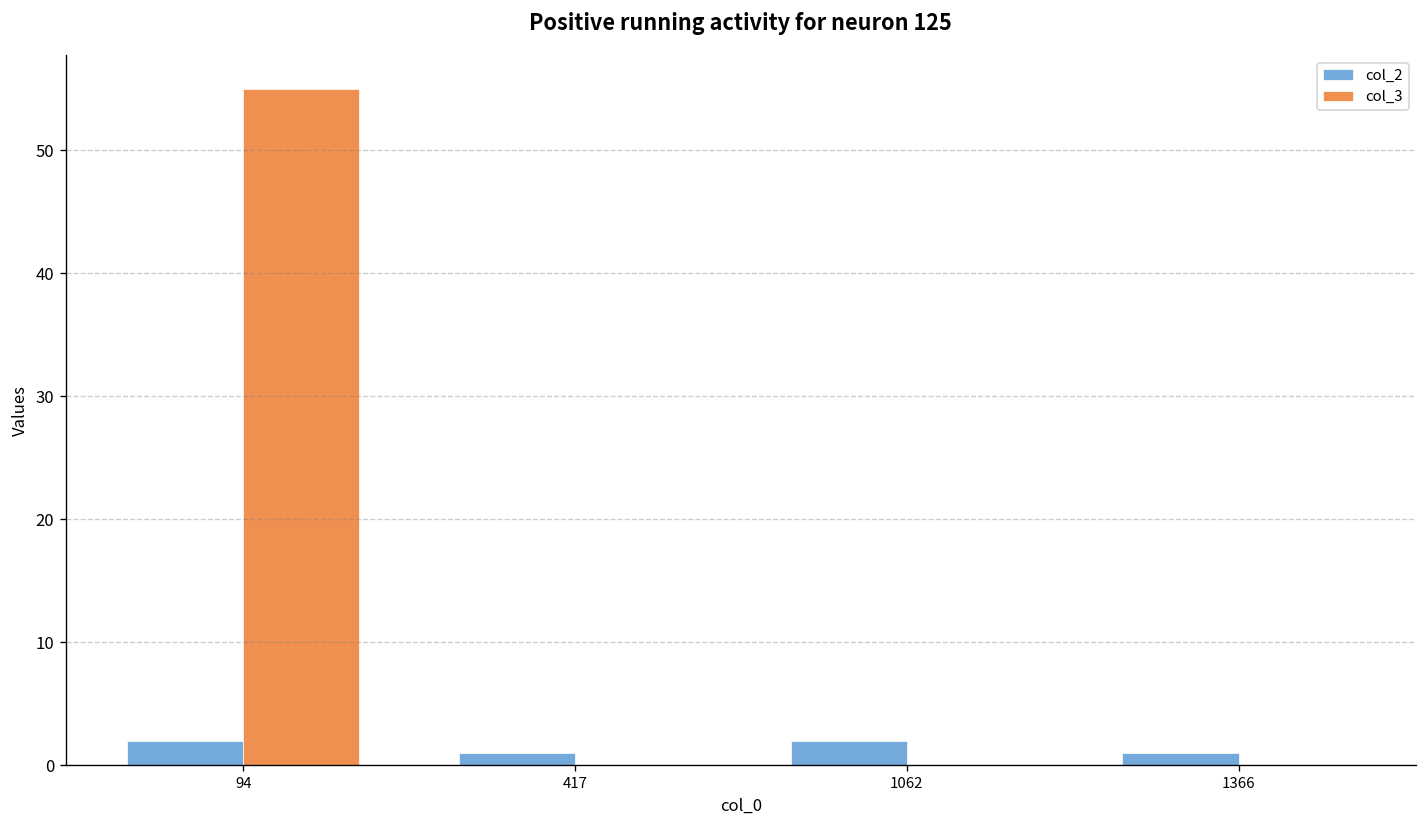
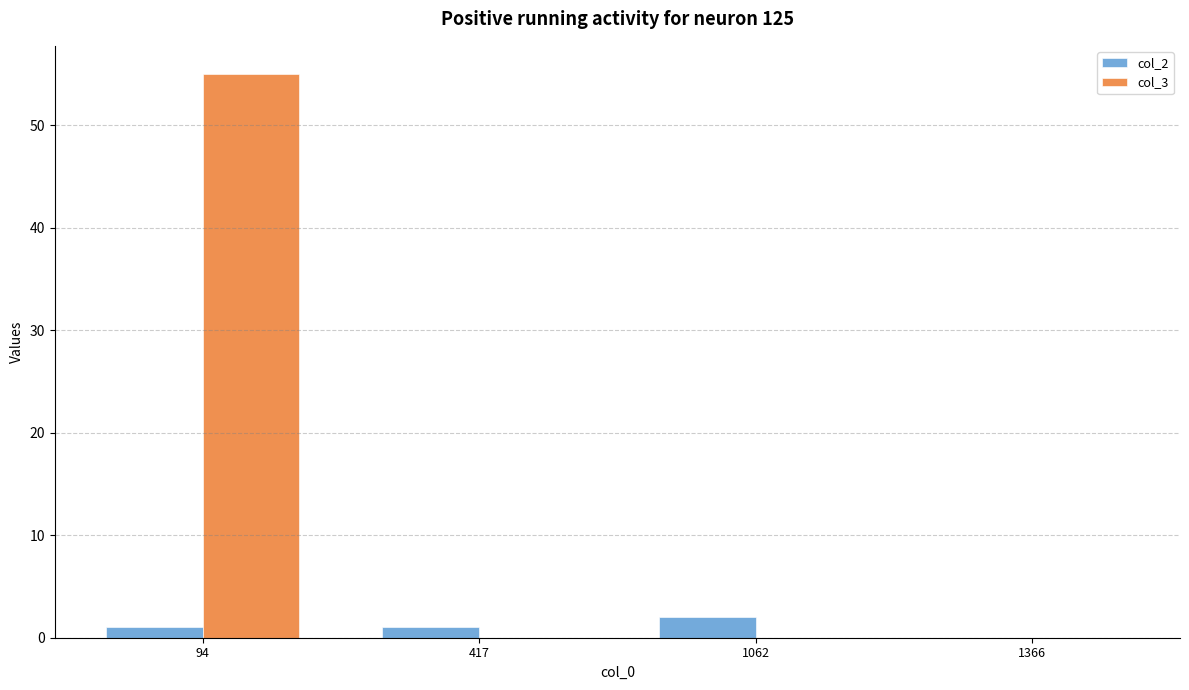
col_2, 94: 2 -> 1
col_2, 1366: 1 -> 0
